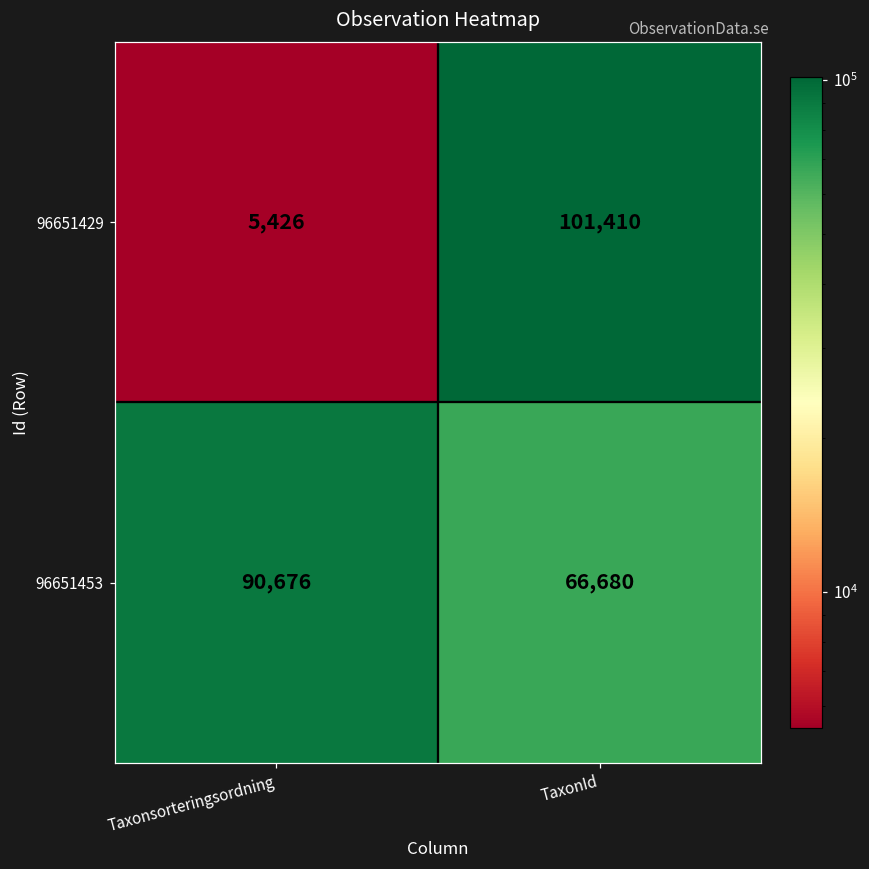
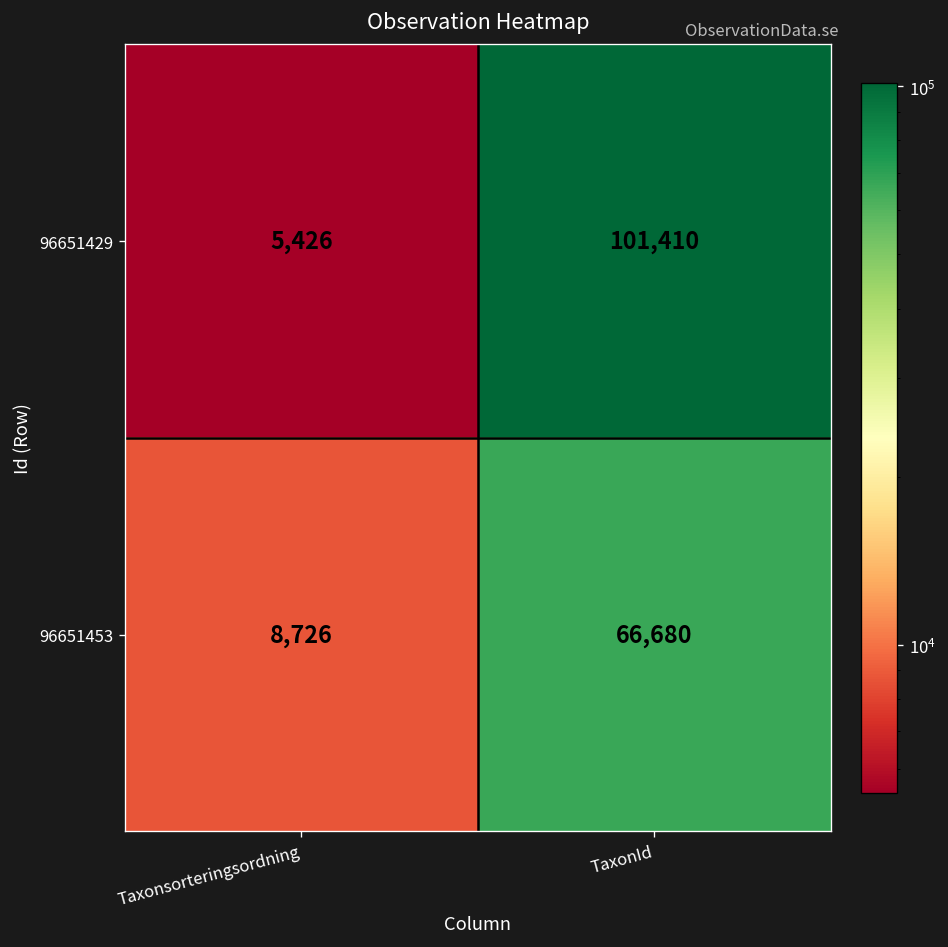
96651453, Taxonsorteringsordning: 90,676 -> 8,726
